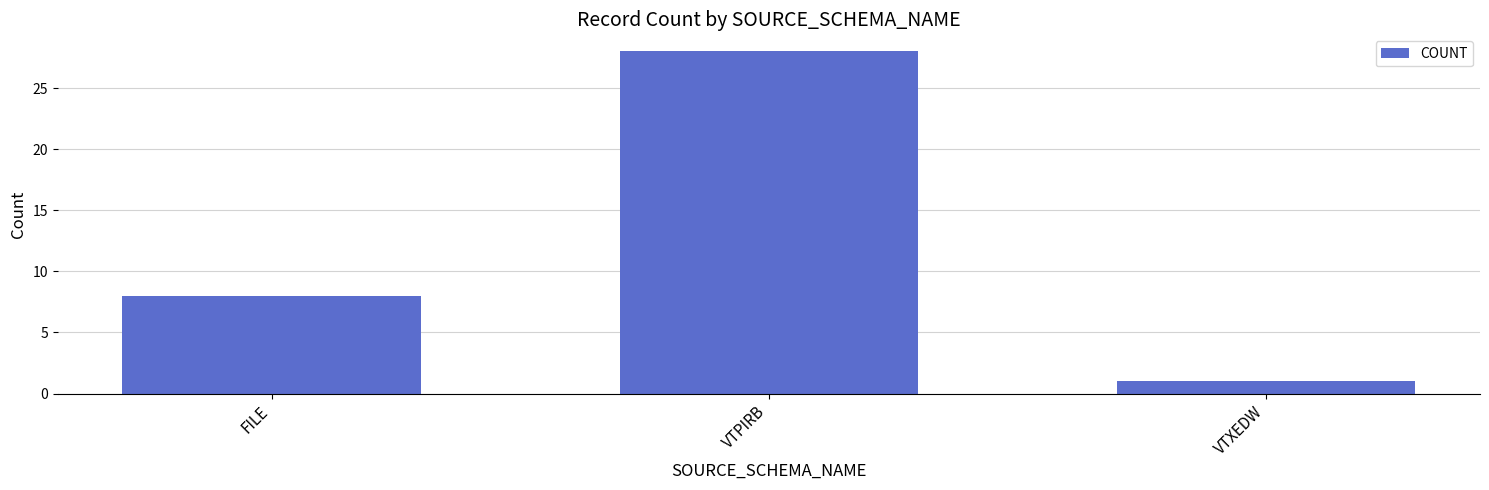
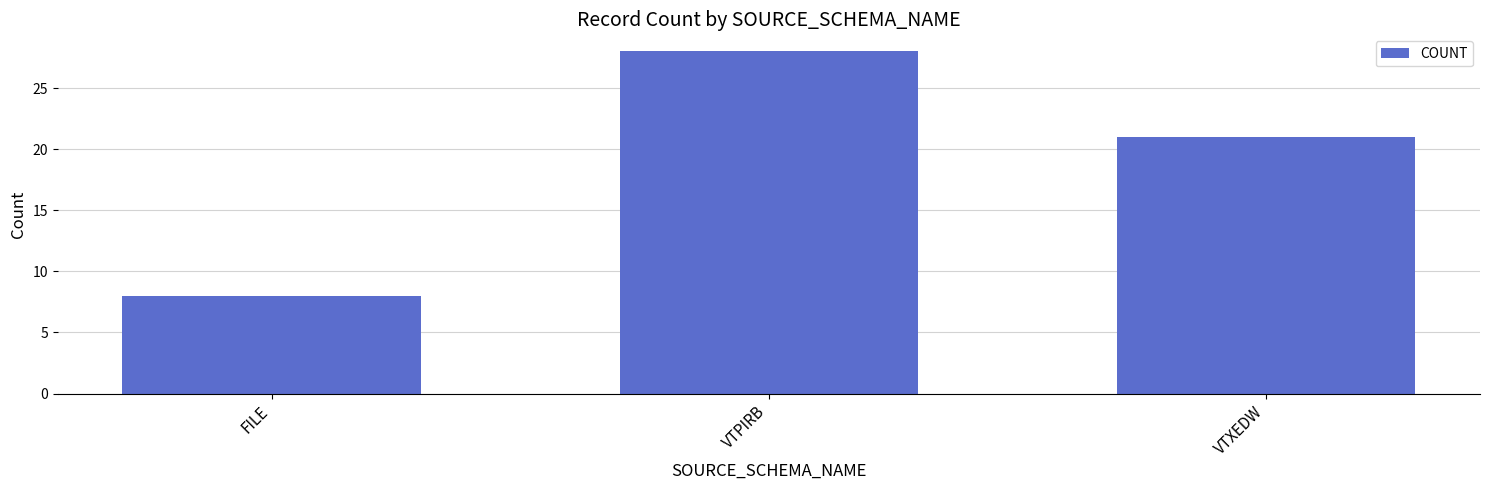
VTXEDW: 1 -> 21
